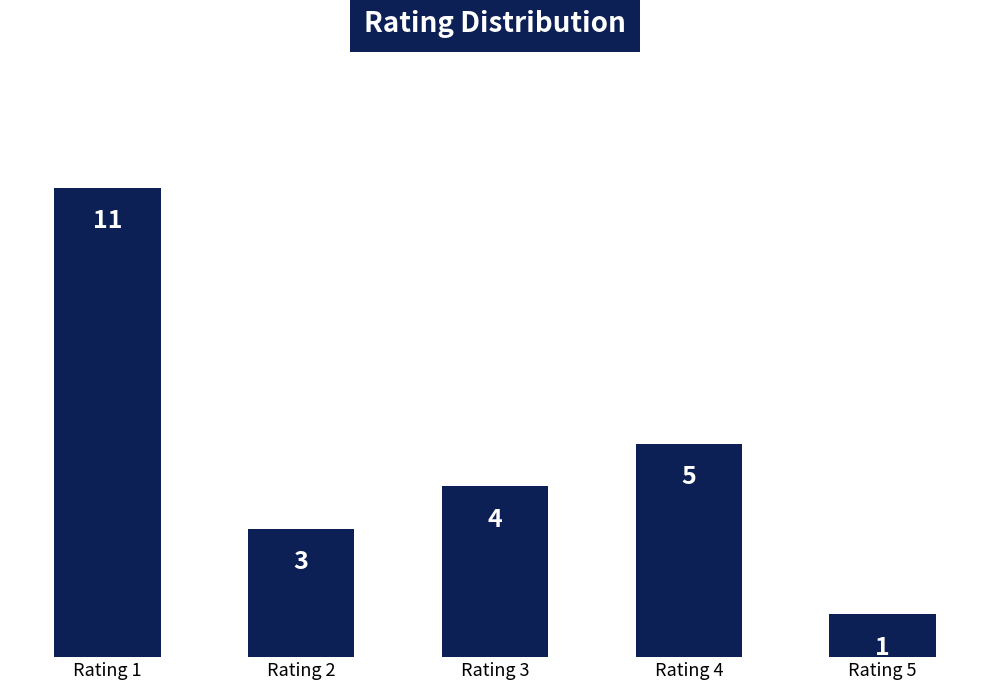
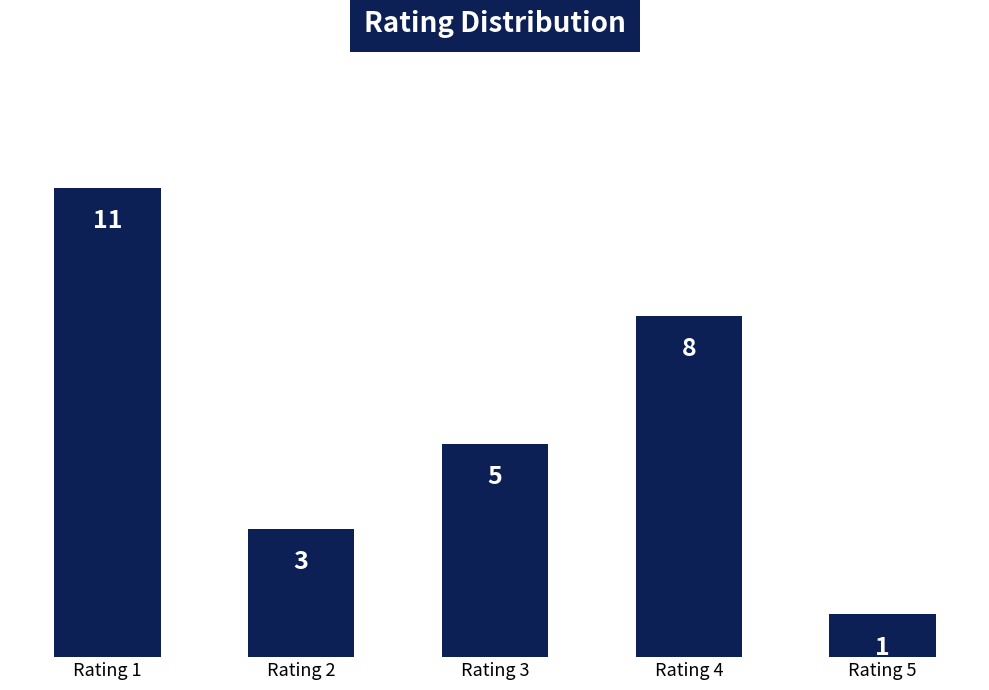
Rating 3: 4 -> 5
Rating 4: 5 -> 8
